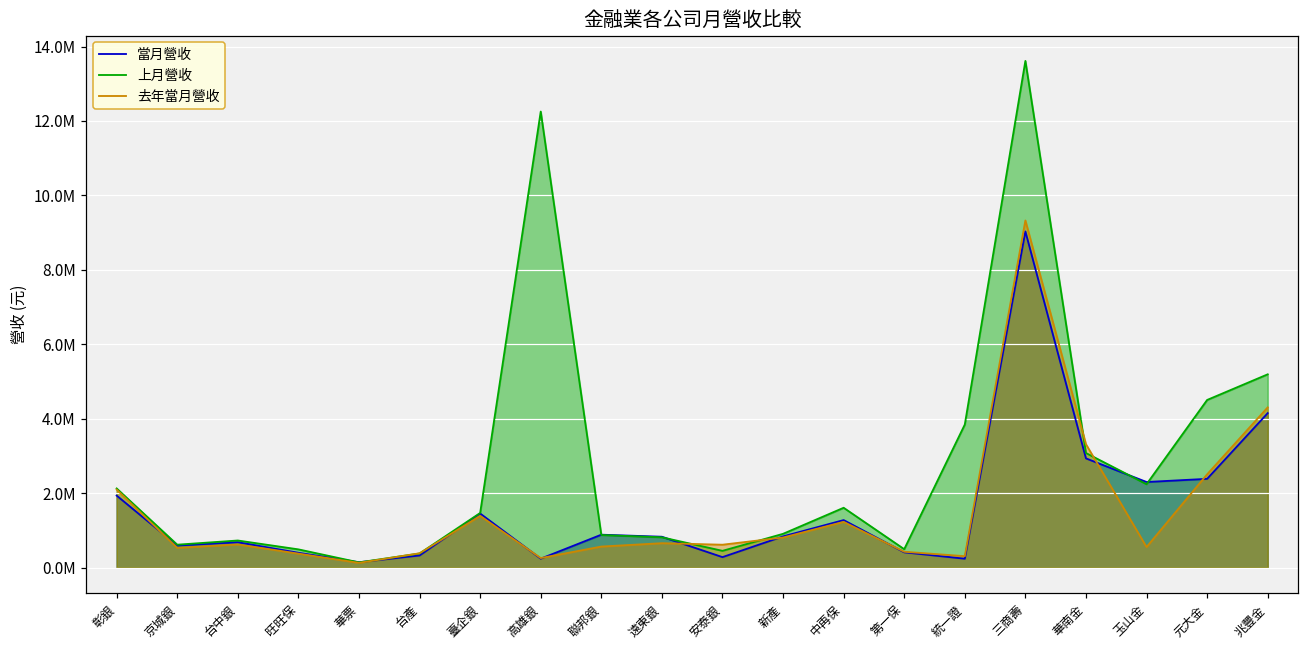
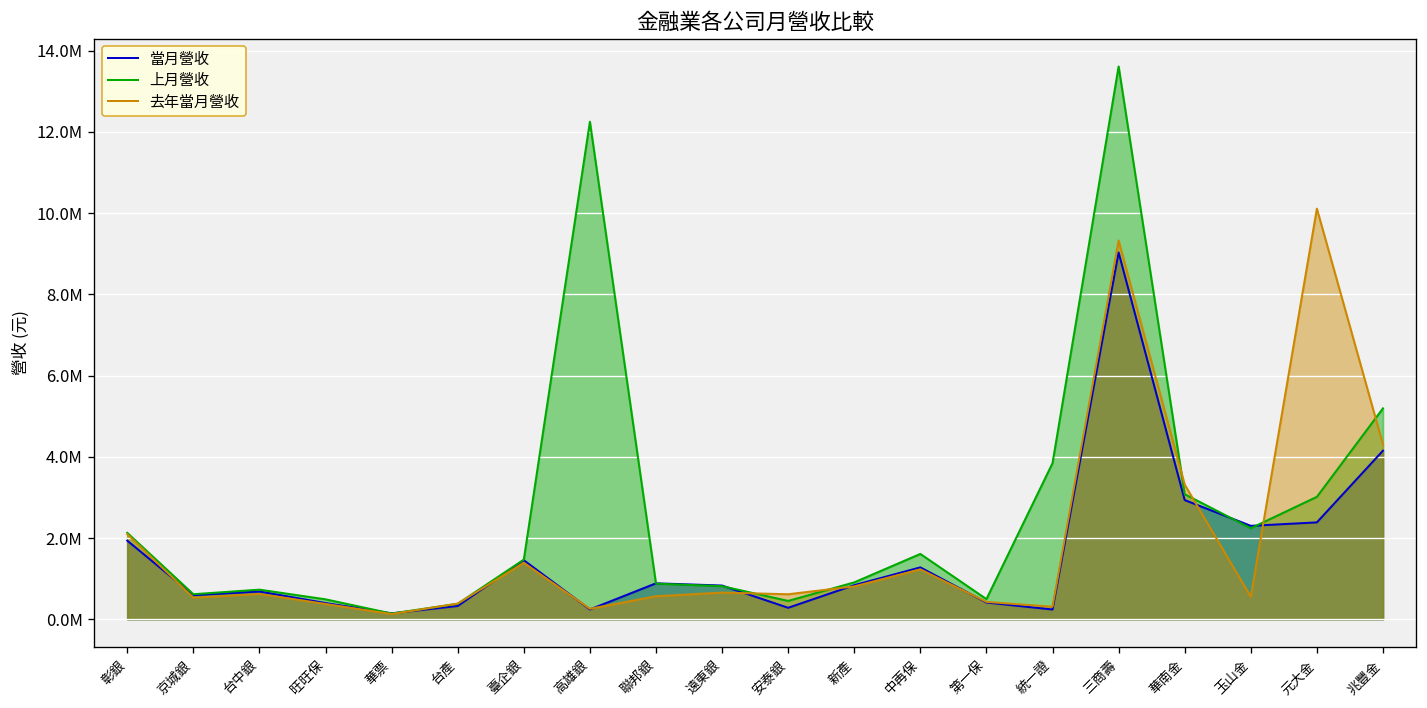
上月營收, 元大金: 4500000 -> 3000000
去年當月營收, 元大金: 2500000 -> 10100000
